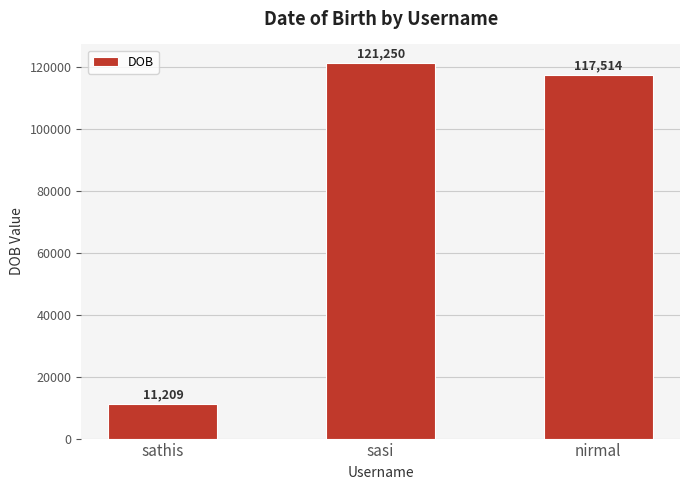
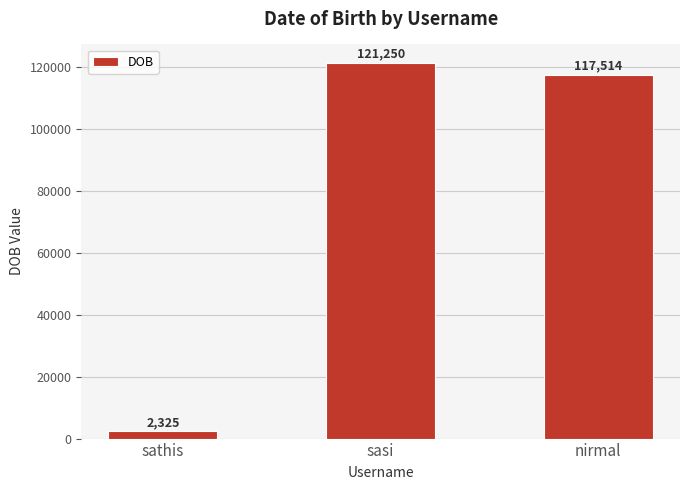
sathis: 11,209 -> 2,325
